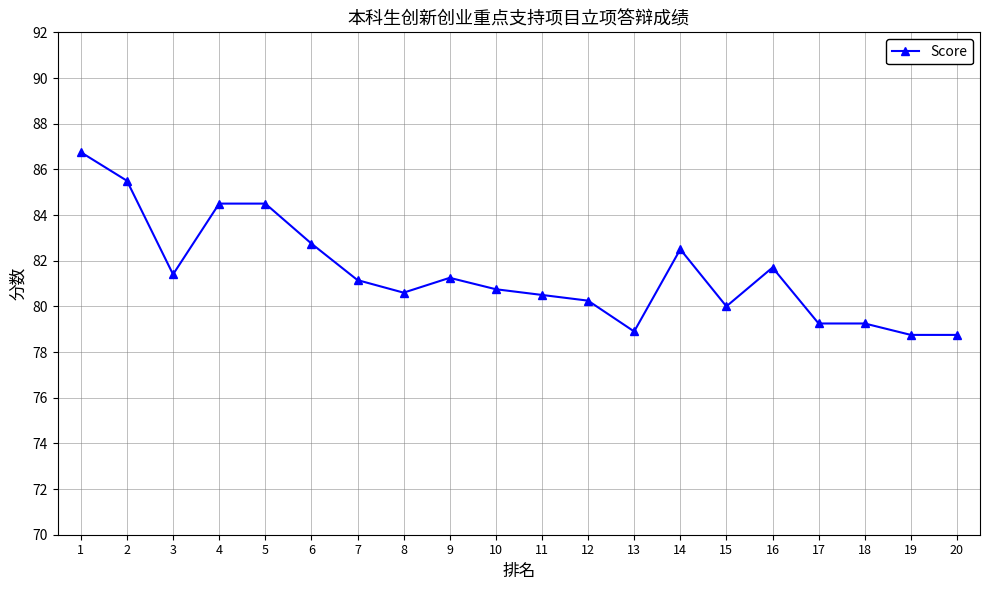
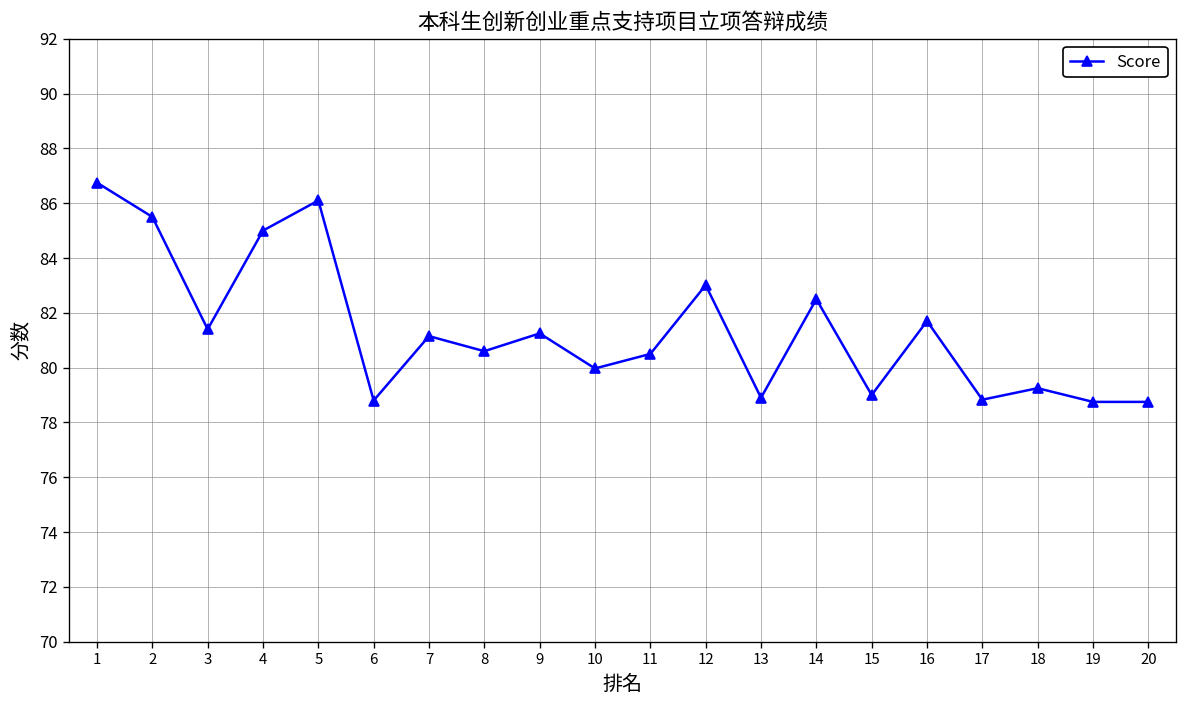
4: 84.5 -> 85.0
5: 84.5 -> 86.1
6: 82.8 -> 78.8
10: 80.8 -> 80.0
12: 80.3 -> 83.0
15: 80 -> 79
17: 79.3 -> 78.8
